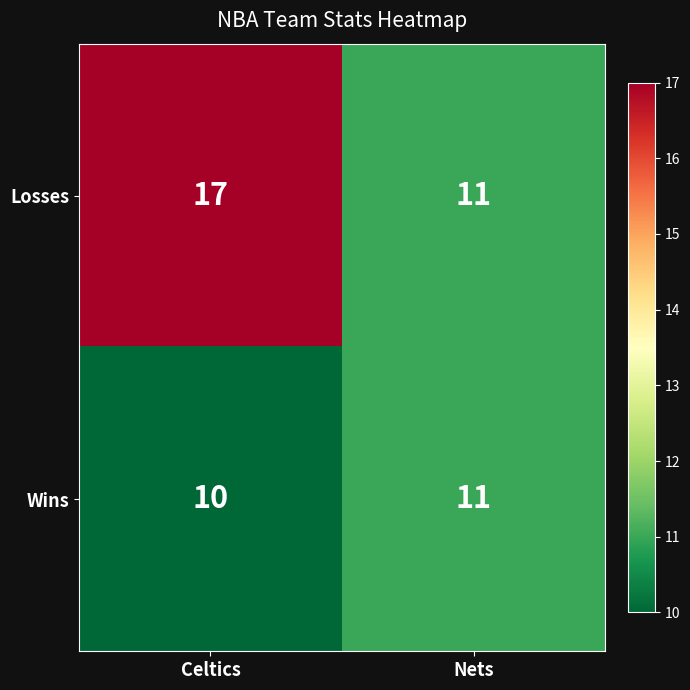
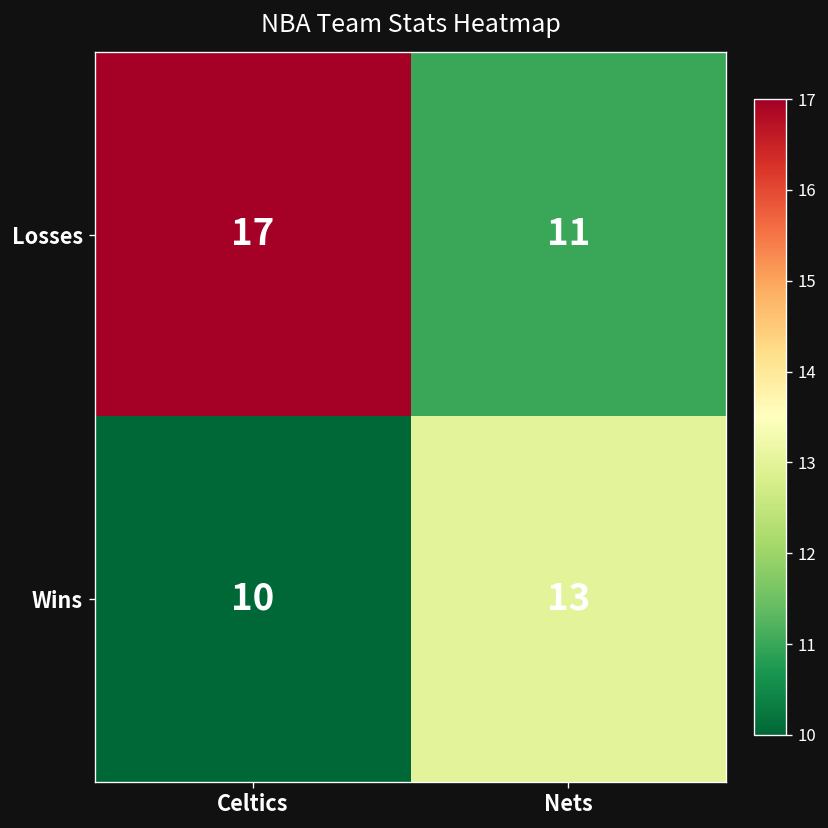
Wins, Nets: 11 -> 13
